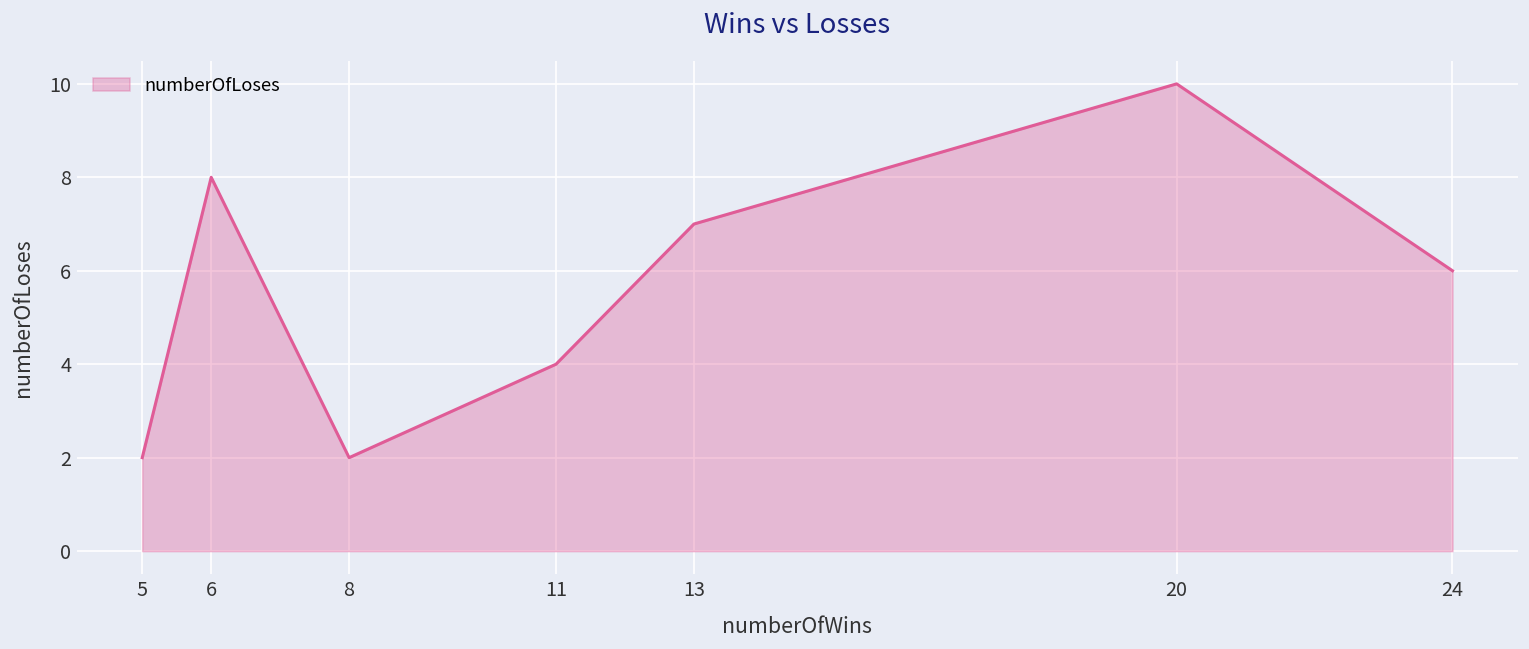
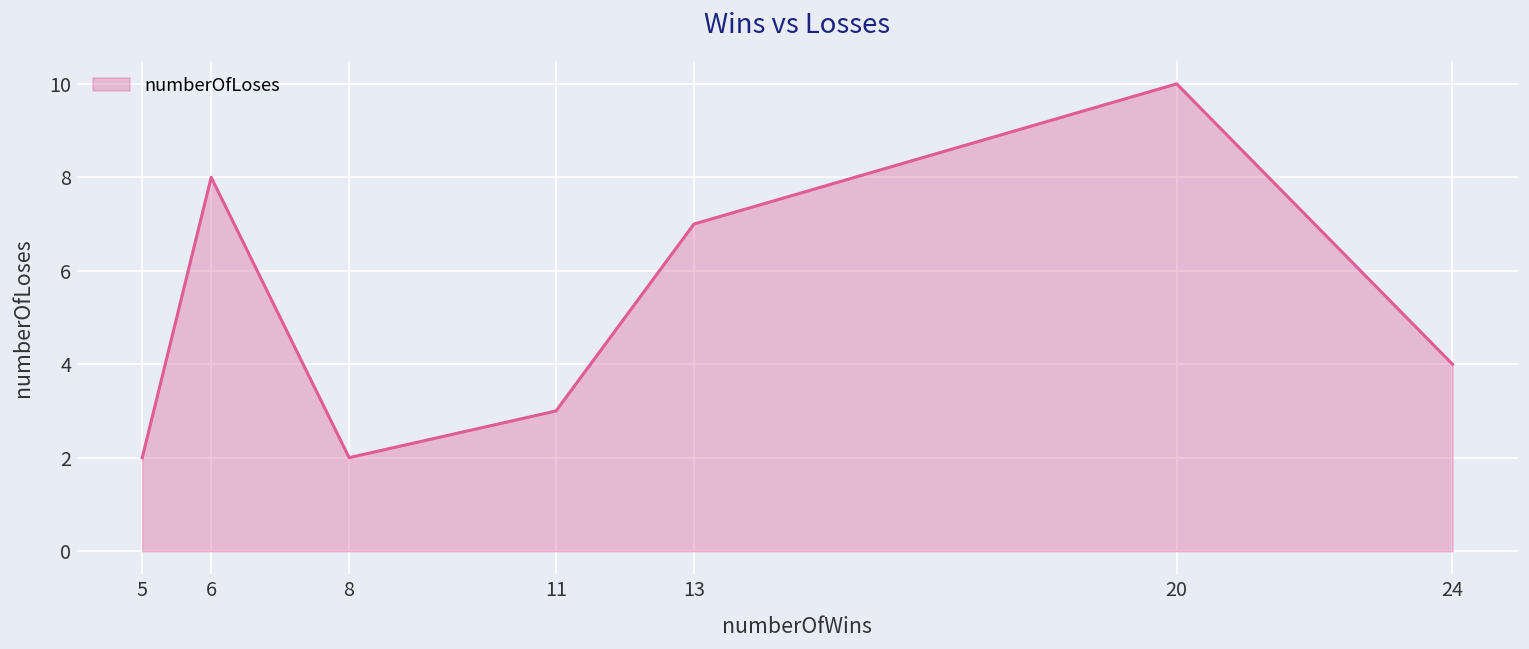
11: 4 -> 3
24: 6 -> 4
